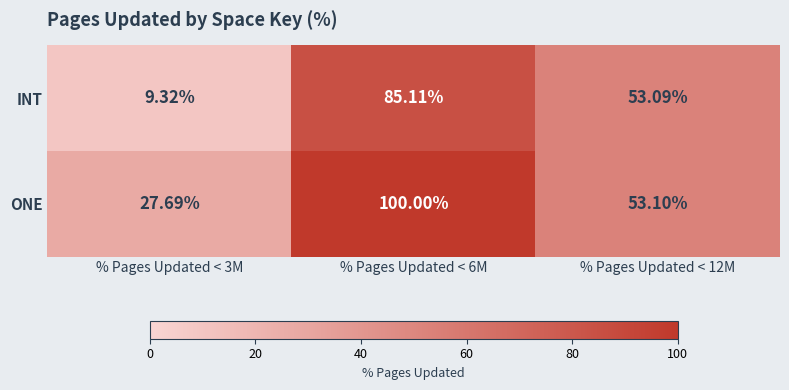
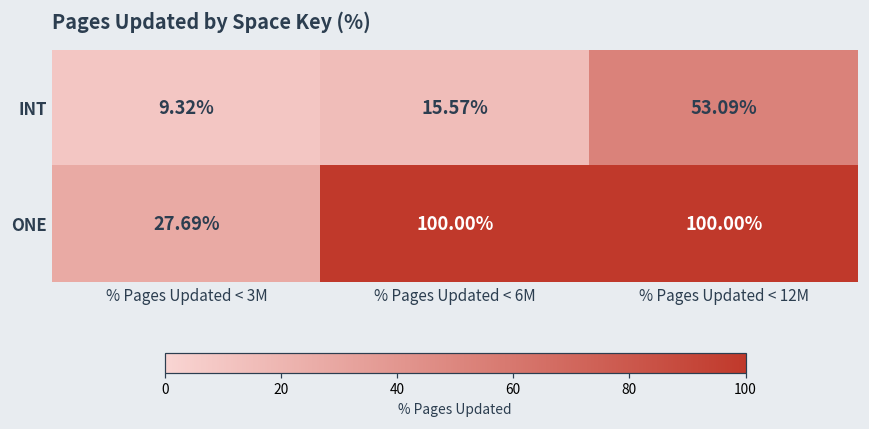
INT, % Pages Updated < 6M: 85.11% -> 15.57%
ONE, % Pages Updated < 12M: 53.10% -> 100.00%
